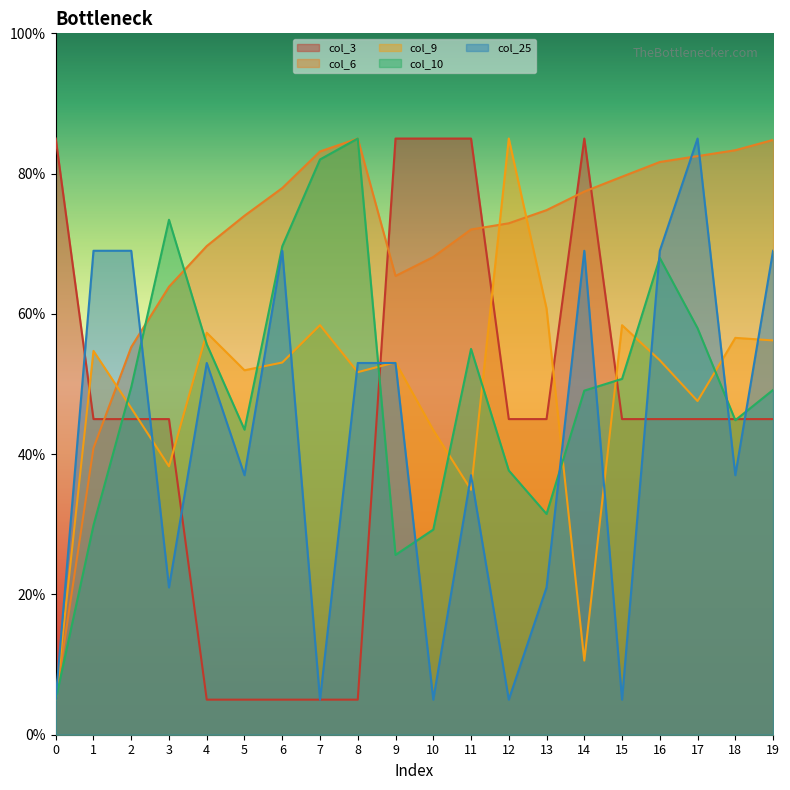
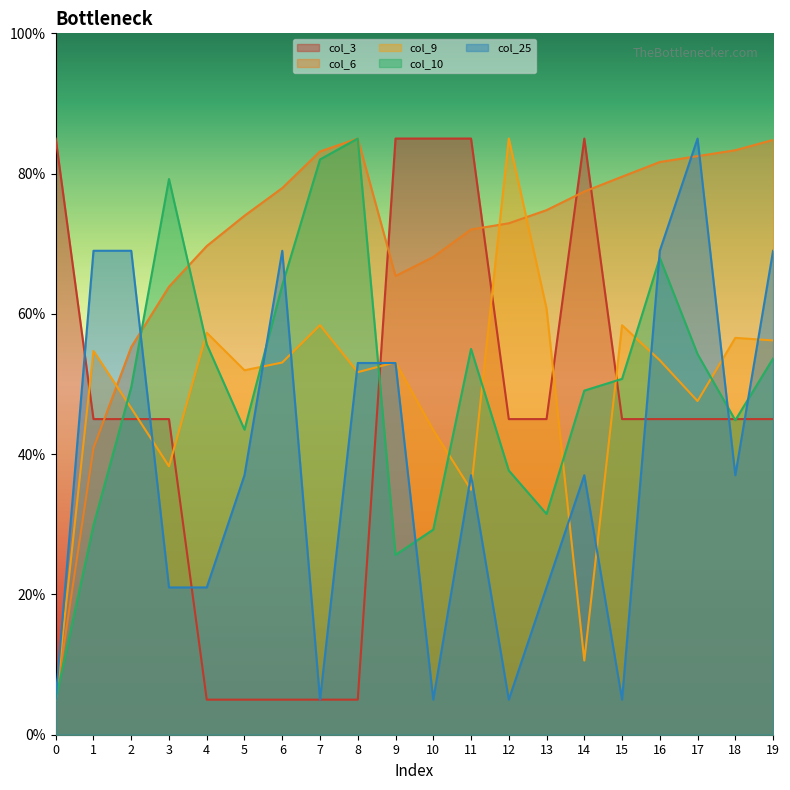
col_10, 3: 73% -> 79%
col_25, 4: 53% -> 21%
col_10, 6: 70% -> 64%
col_25, 14: 69% -> 37%
col_10, 17: 58% -> 54%
col_10, 19: 49% -> 54%
